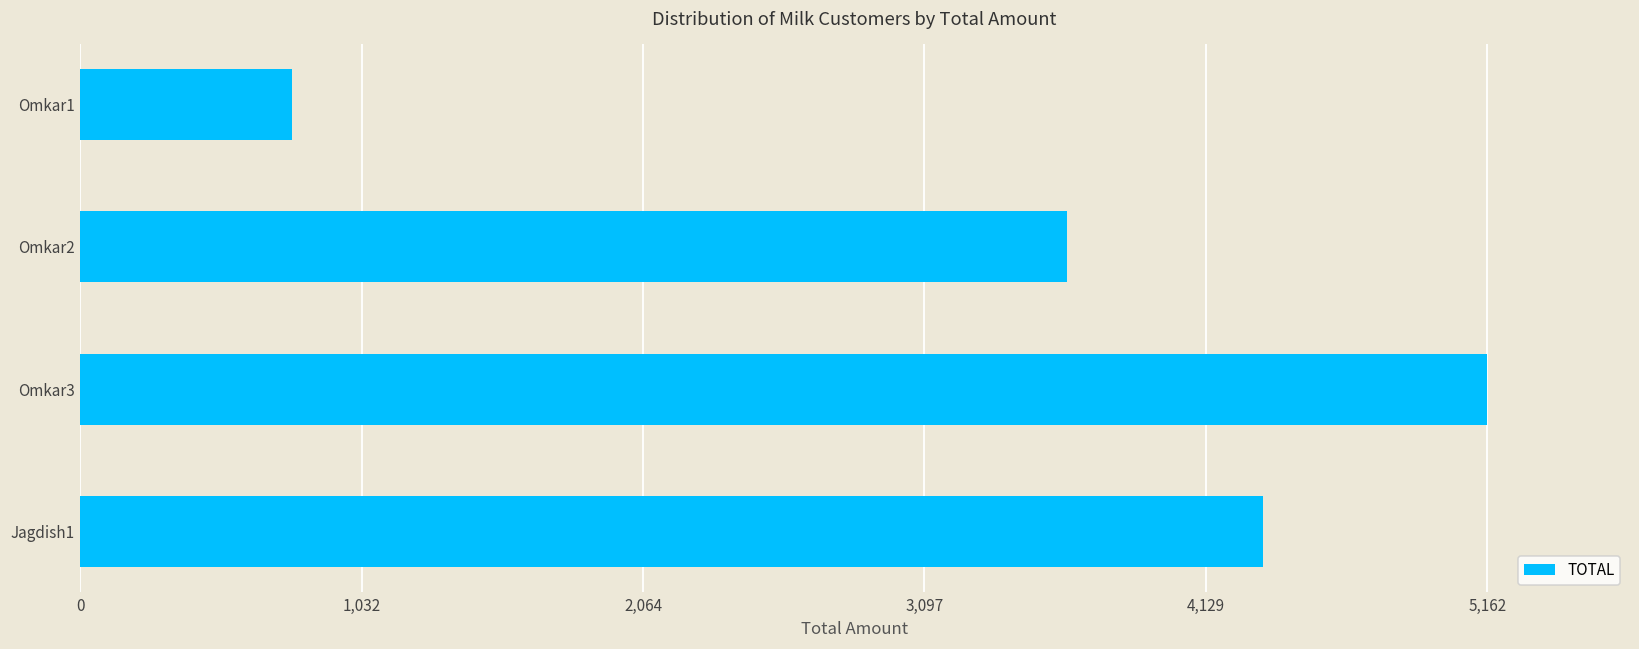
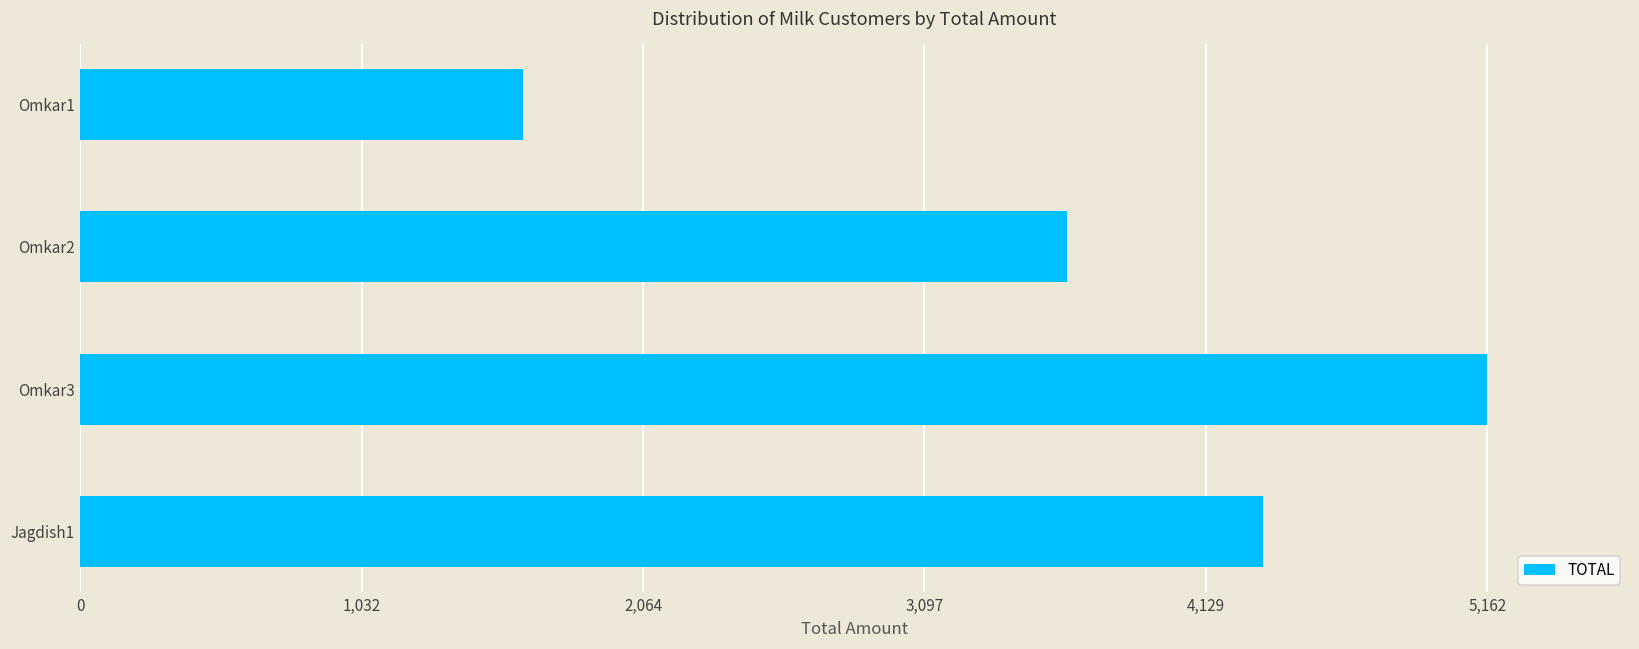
Omkar1: 780 -> 1,620
